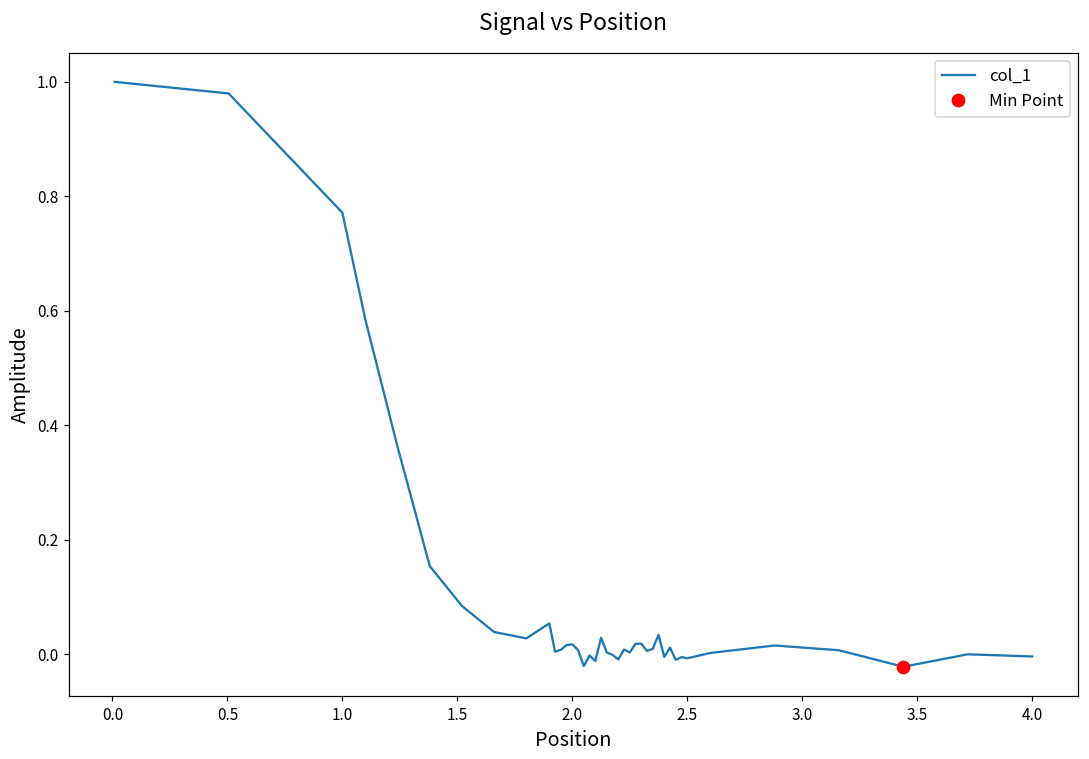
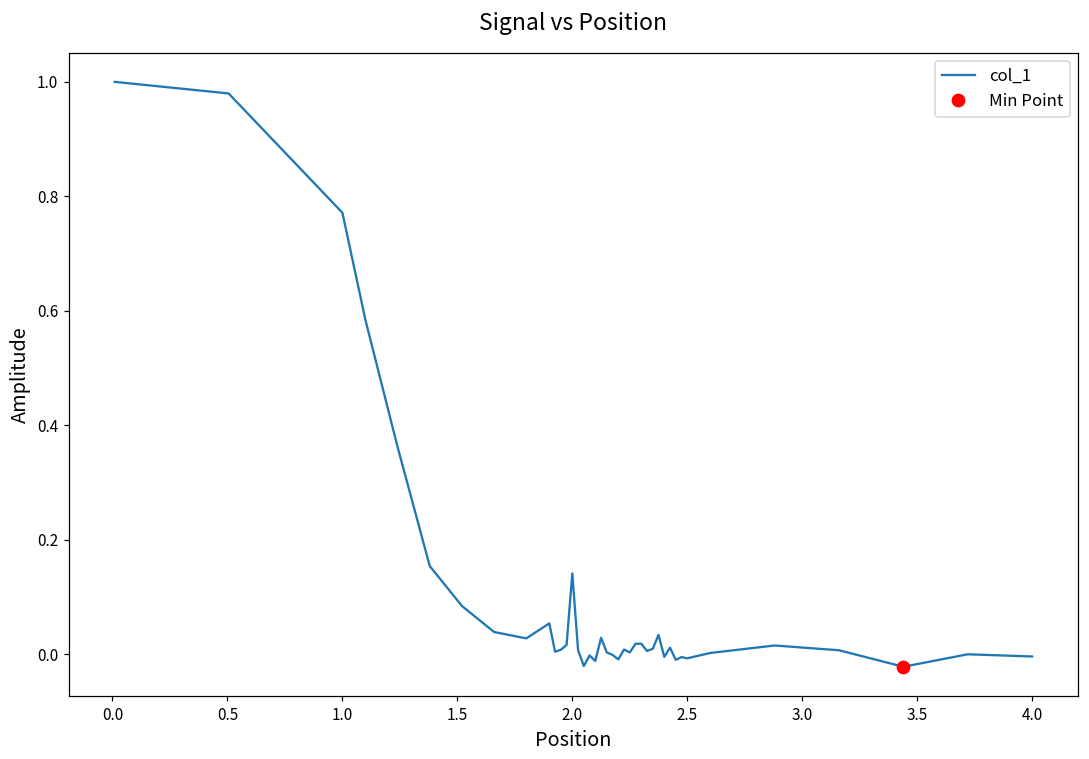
col_1, 2.0: 0.02 -> 0.14
